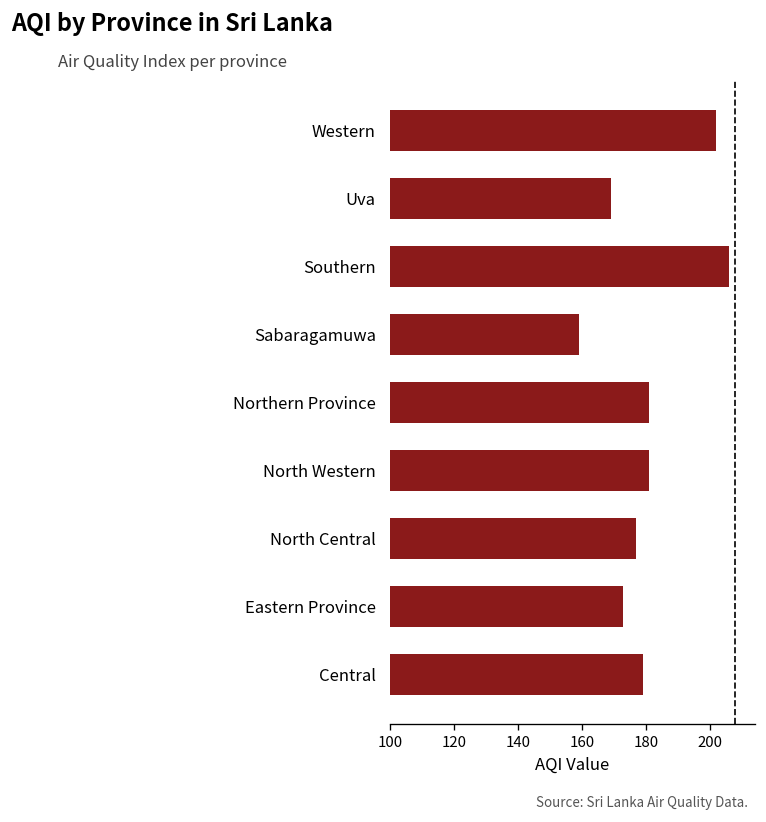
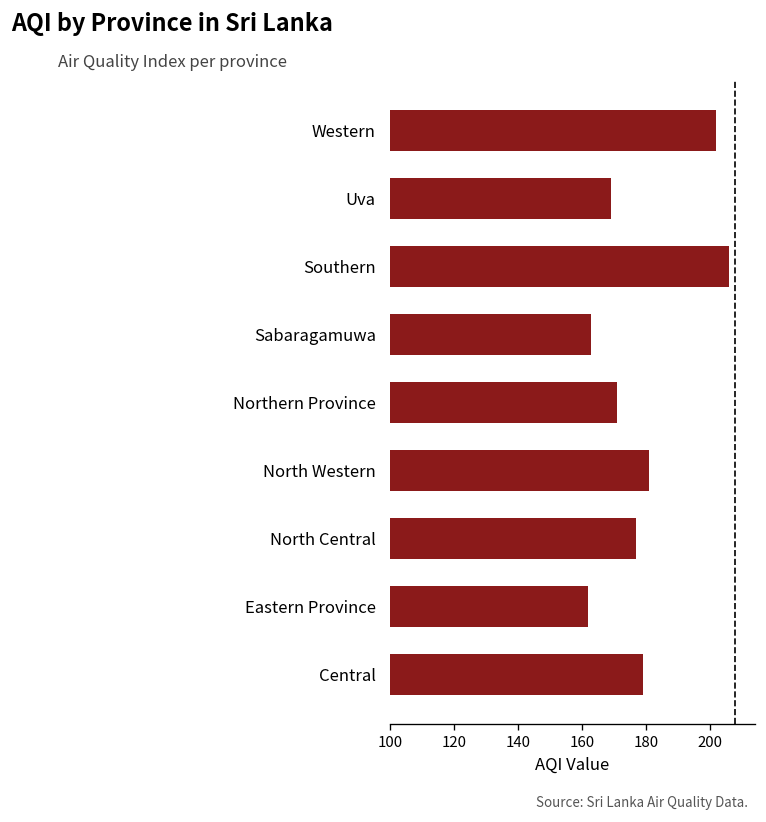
Sabaragamuwa: 159 -> 163
Northern Province: 181 -> 171
Eastern Province: 173 -> 162
